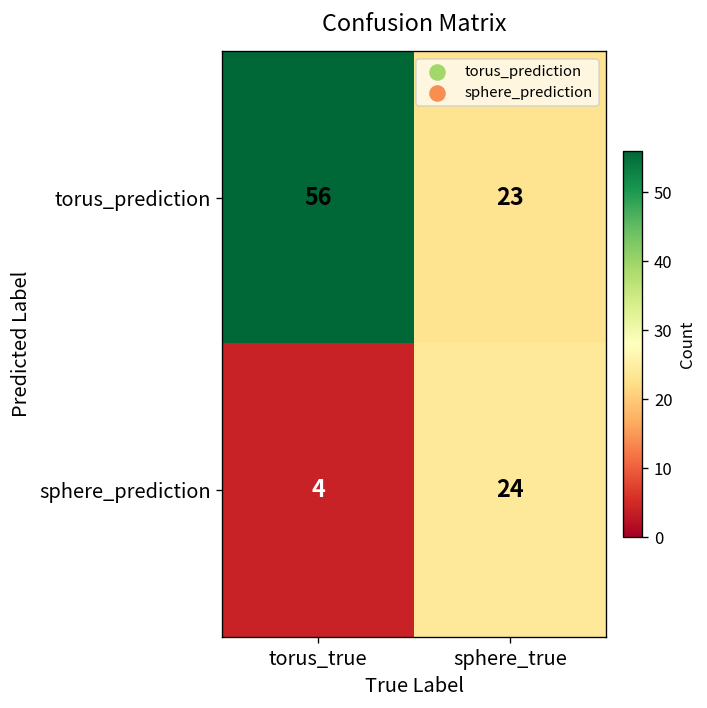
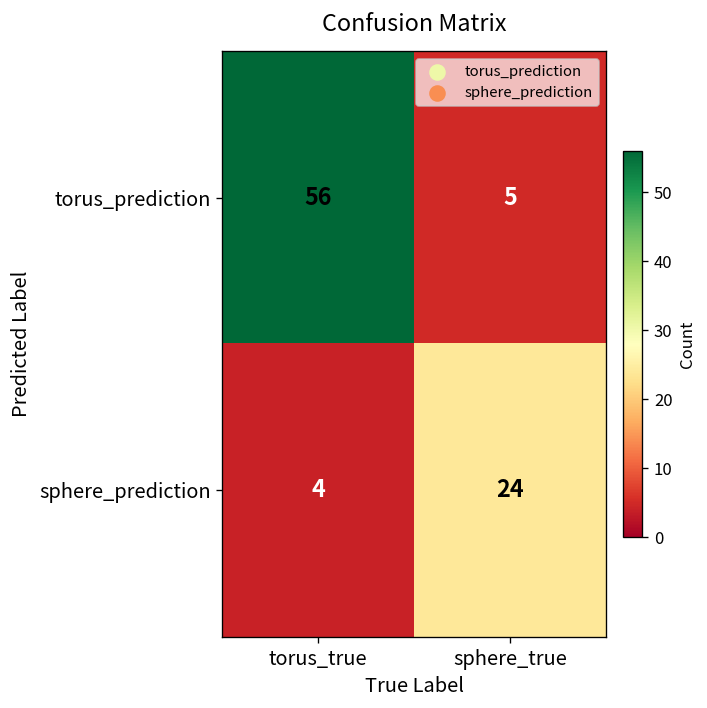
torus_prediction, sphere_true: 23 -> 5
